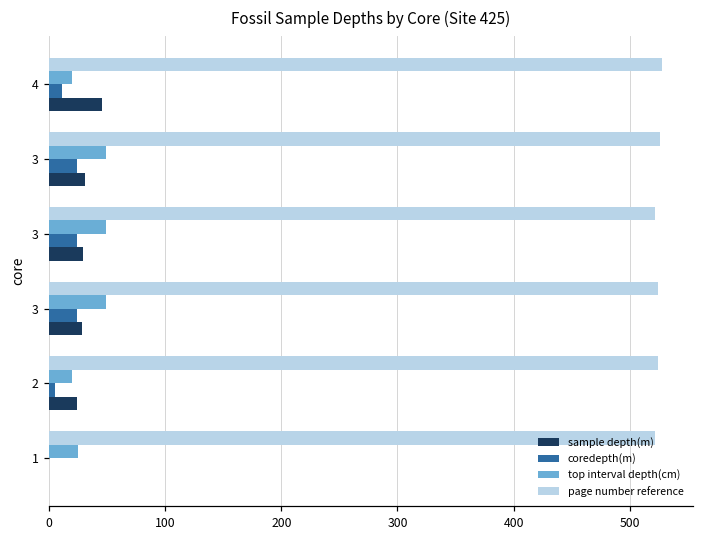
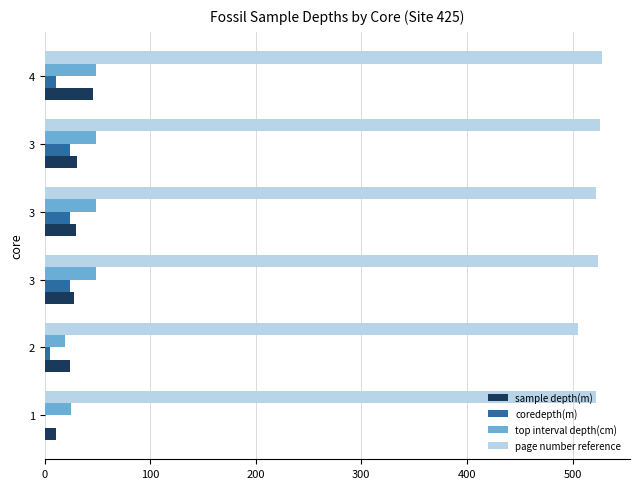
top interval depth(cm), 4: 20 -> 49
page number reference, 2: 524 -> 505
sample depth(m), 1: 0 -> 11
